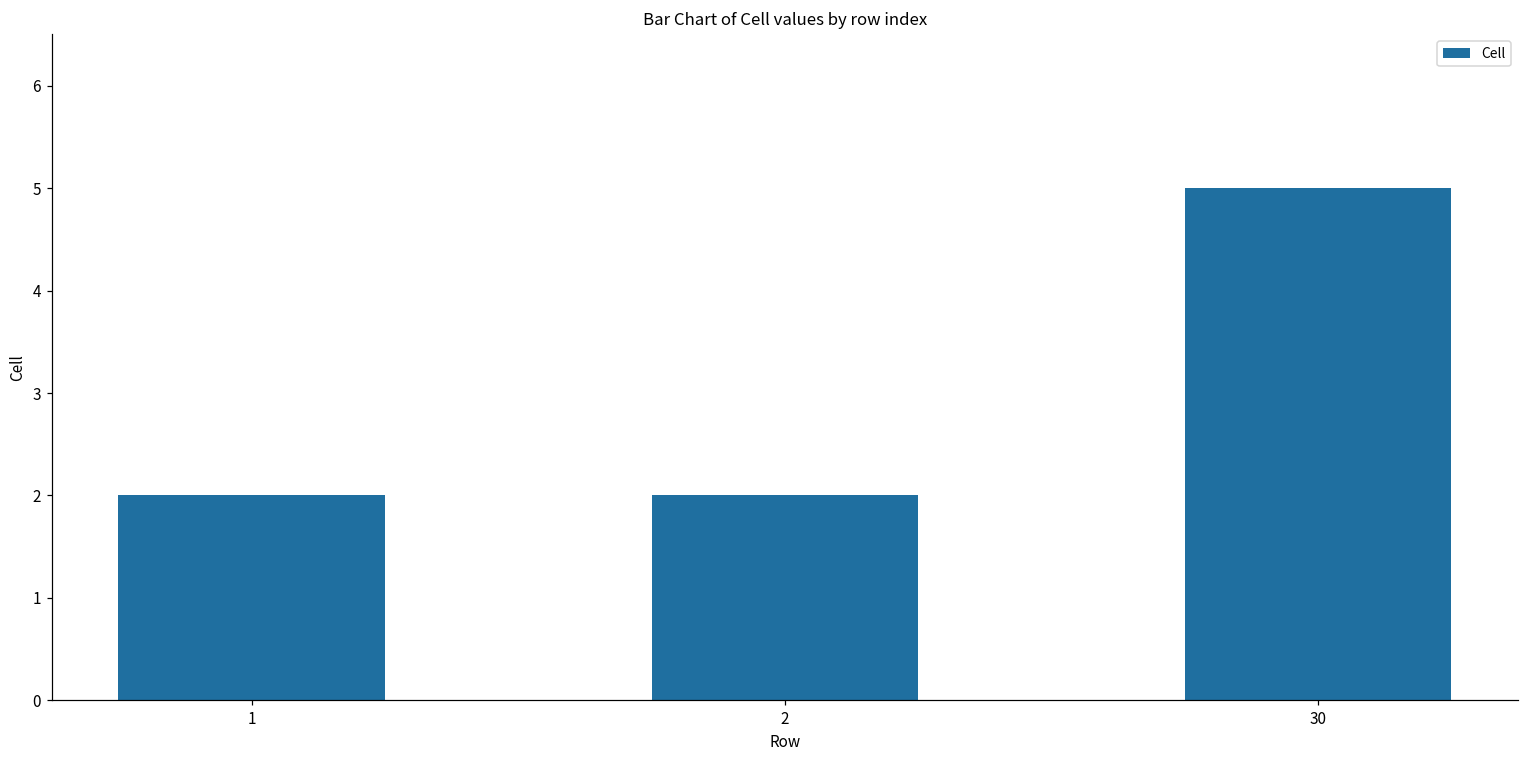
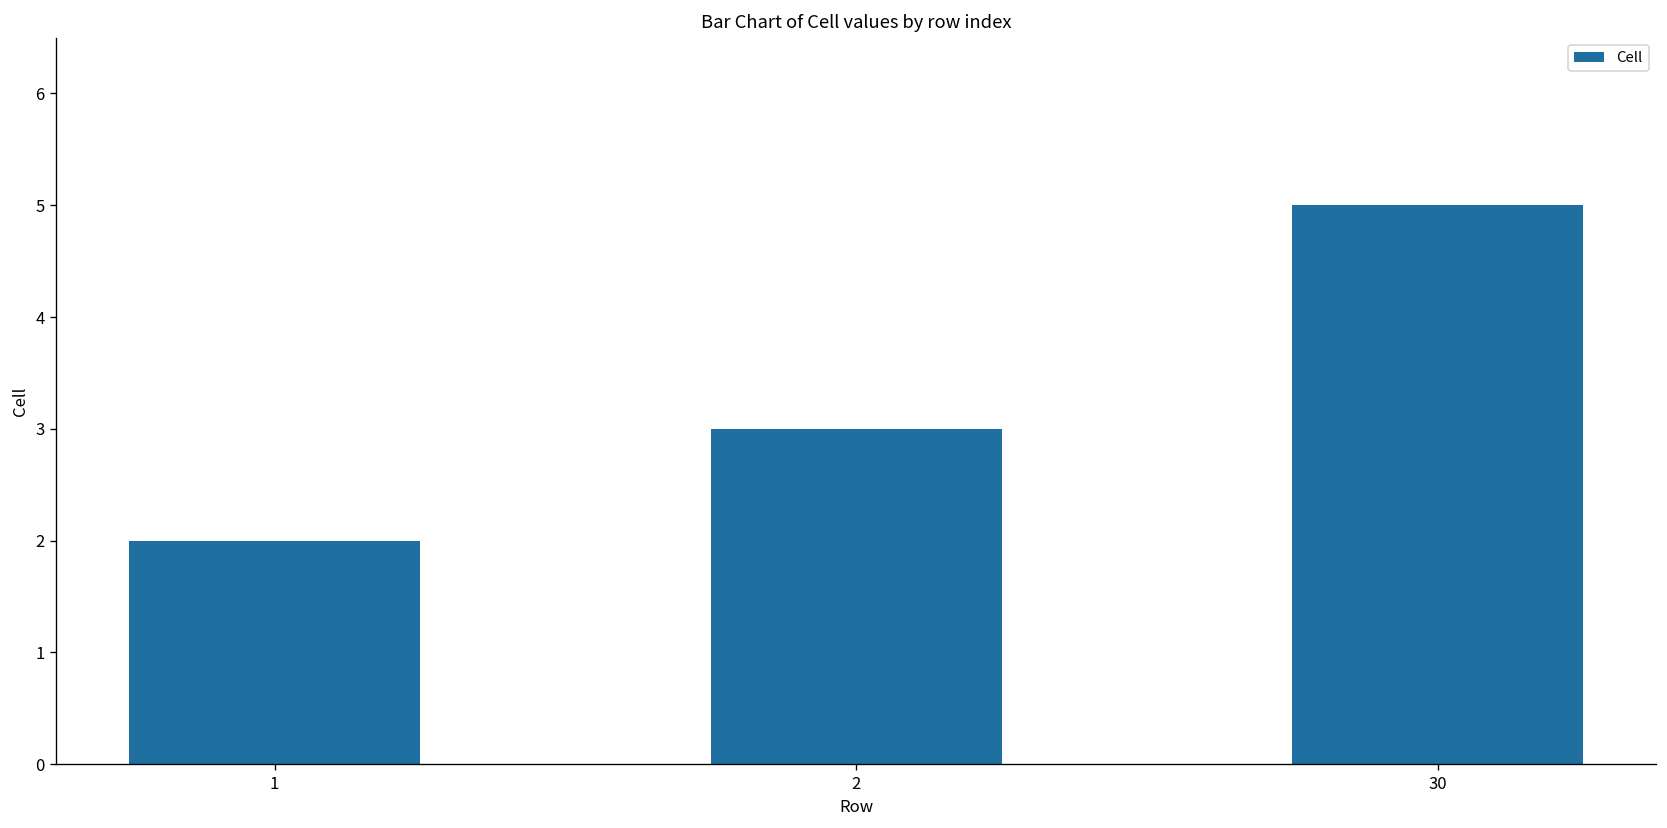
2: 2 -> 3
